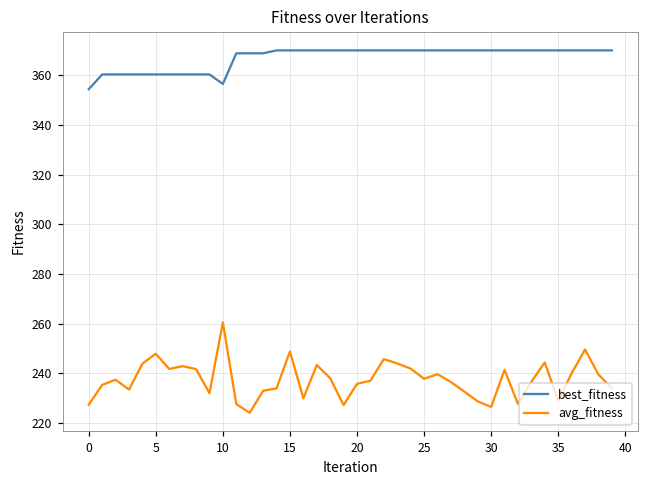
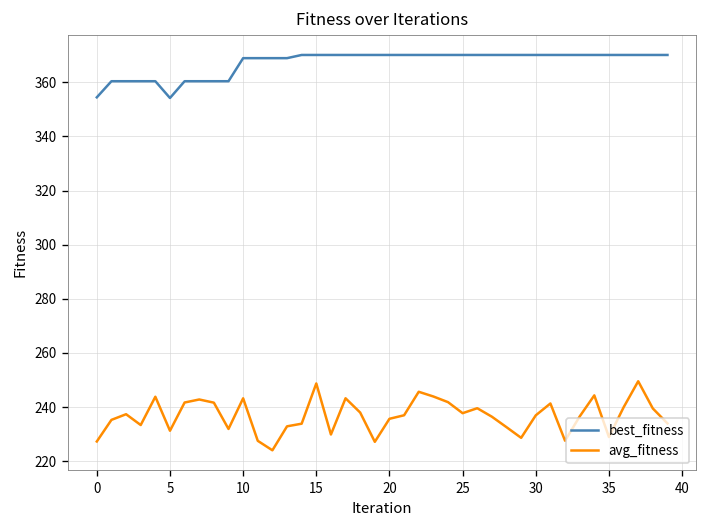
best_fitness, 5: 360 -> 354
avg_fitness, 5: 248 -> 231
best_fitness, 10: 357 -> 369
avg_fitness, 10: 260 -> 243
avg_fitness, 30: 226 -> 237
